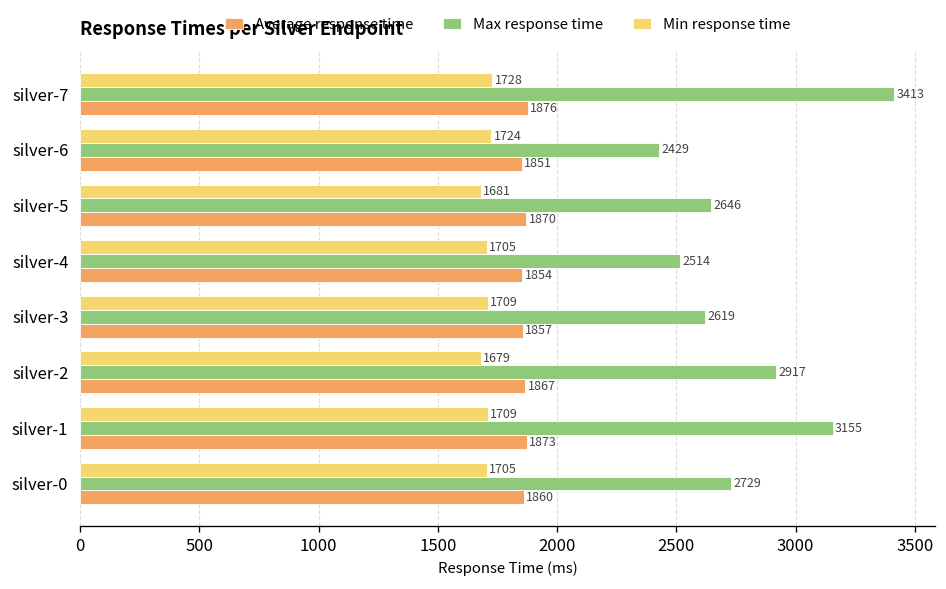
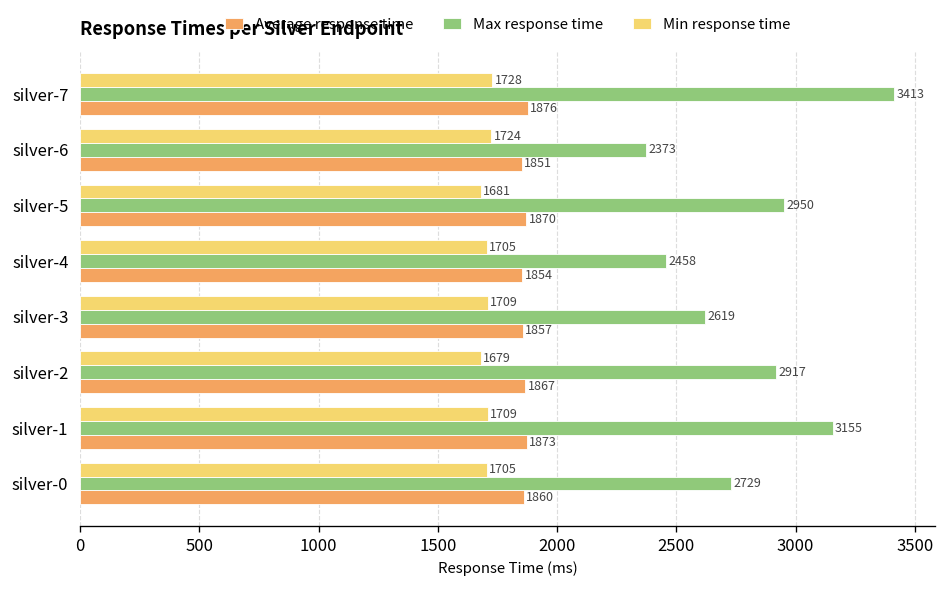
Max response time, silver-6: 2429 -> 2373
Max response time, silver-5: 2646 -> 2950
Max response time, silver-4: 2514 -> 2458
